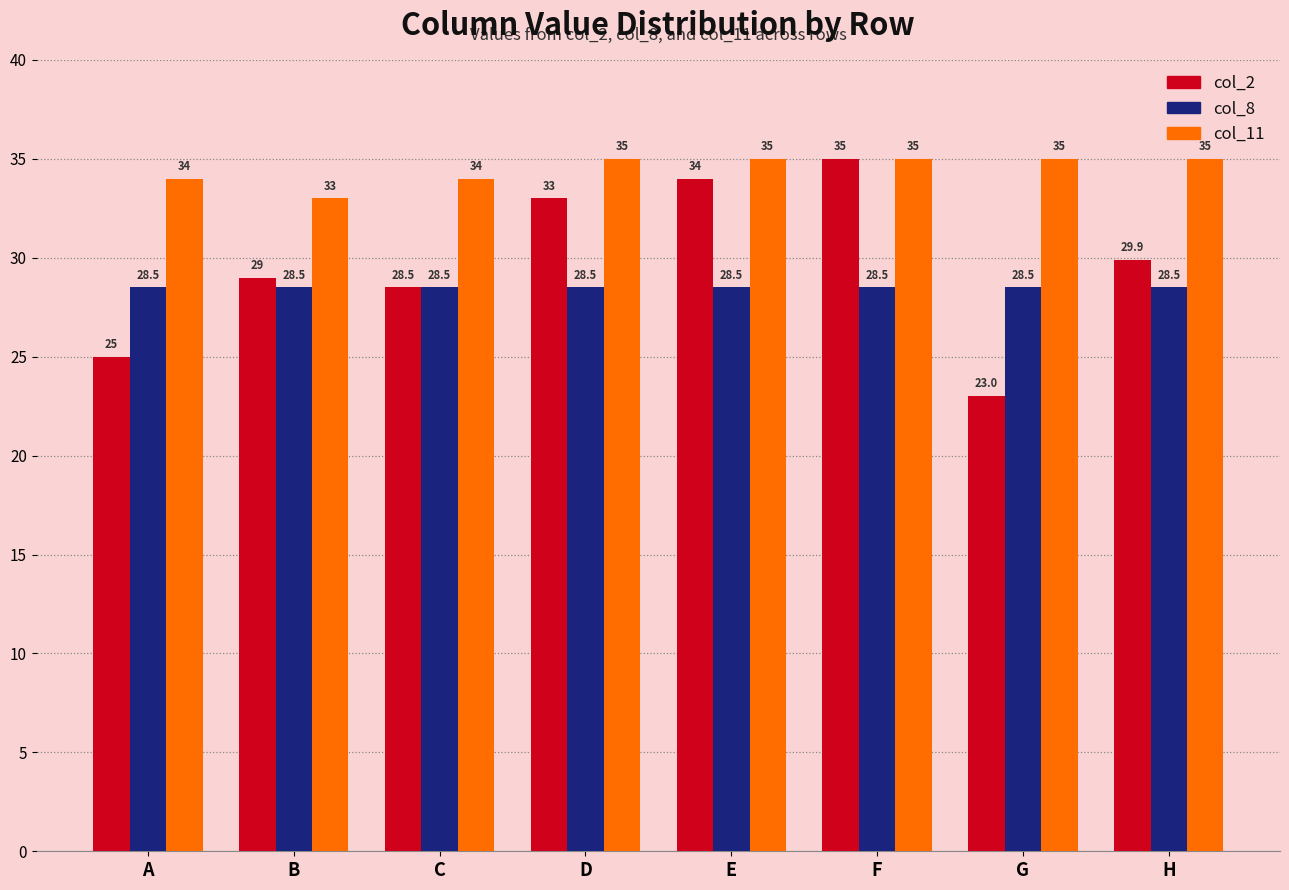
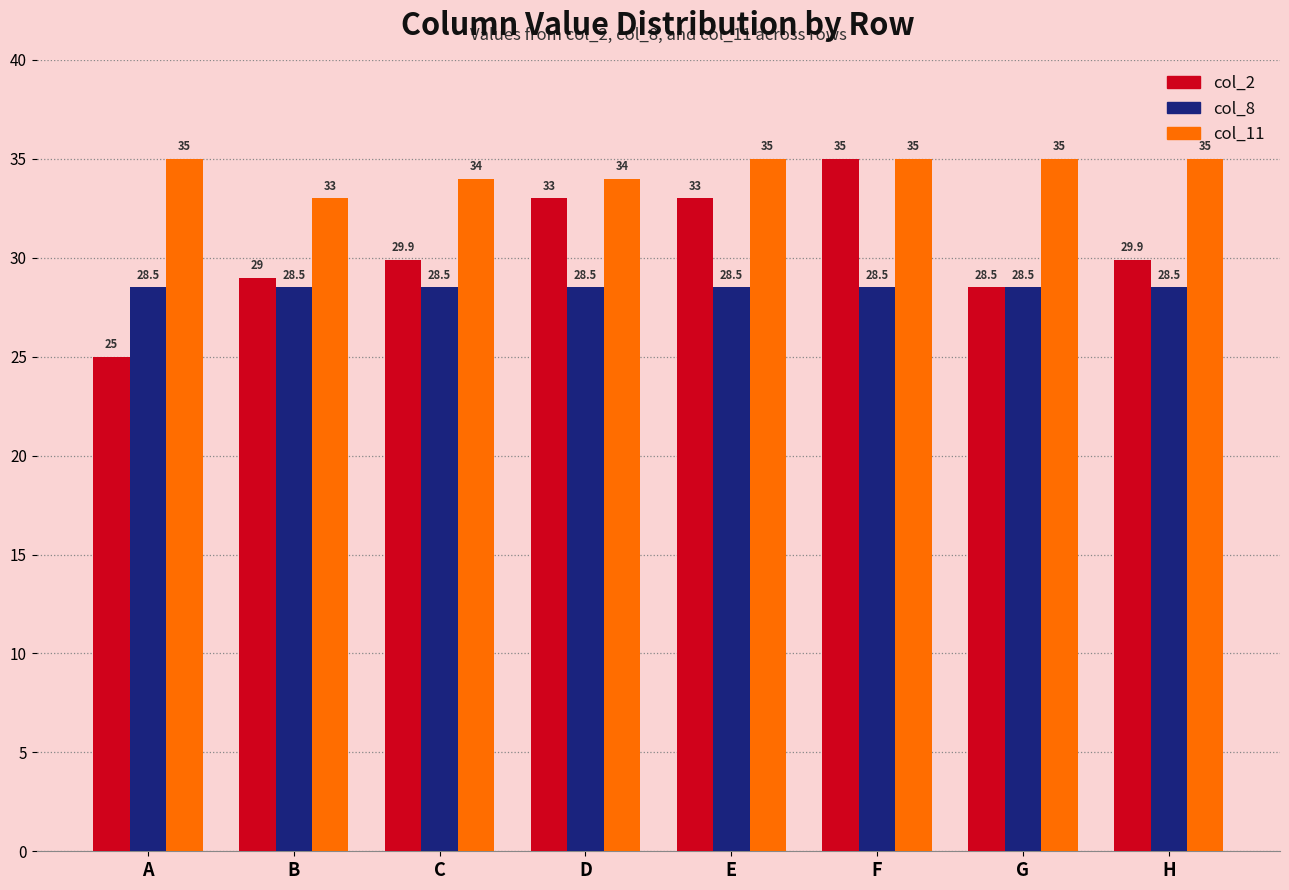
col_11, A: 34 -> 35
col_2, C: 28.5 -> 29.9
col_11, D: 35 -> 34
col_2, E: 34 -> 33
col_2, G: 23.0 -> 28.5
